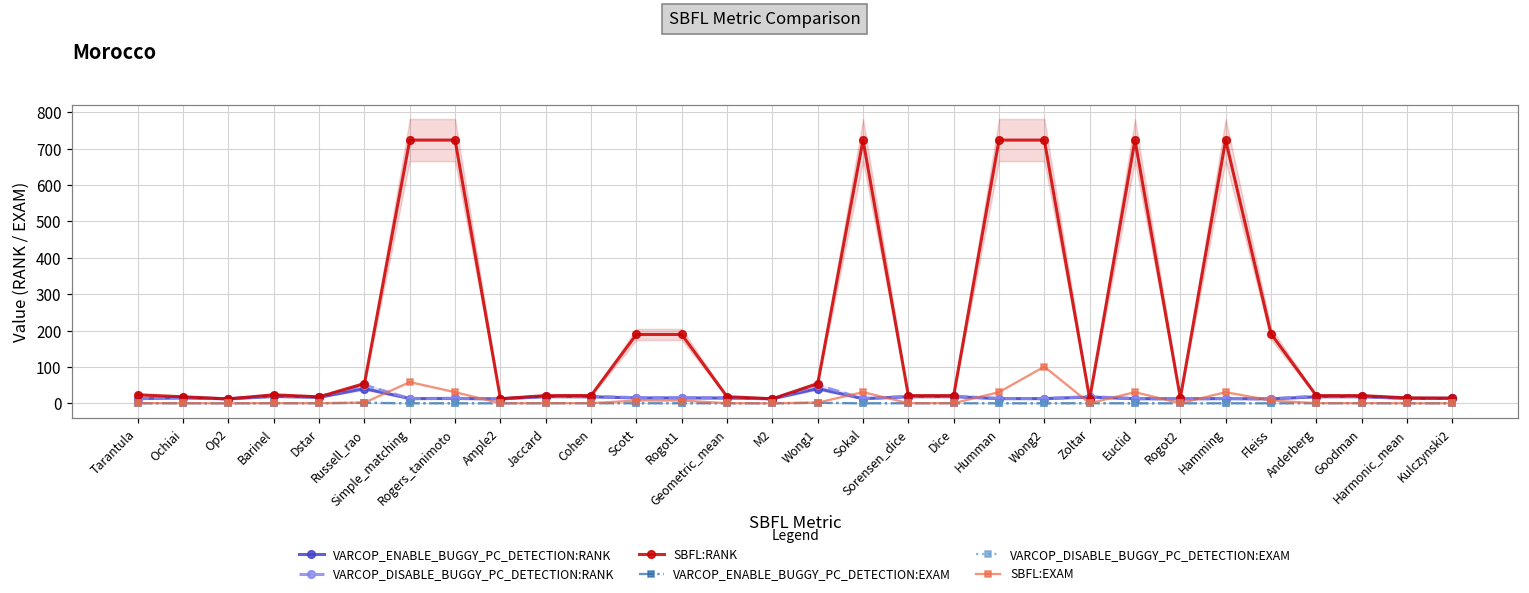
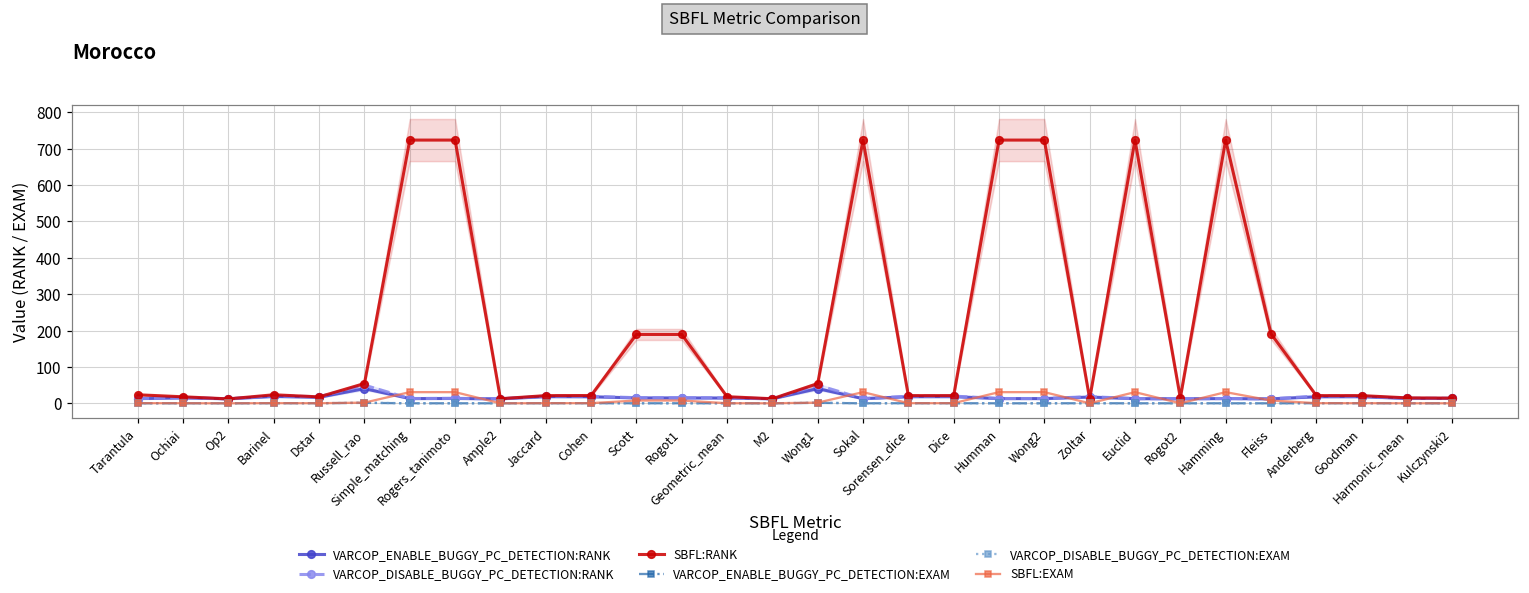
SBFL:EXAM, Simple_matching: 60 -> 30
SBFL:EXAM, Wong2: 100 -> 30
